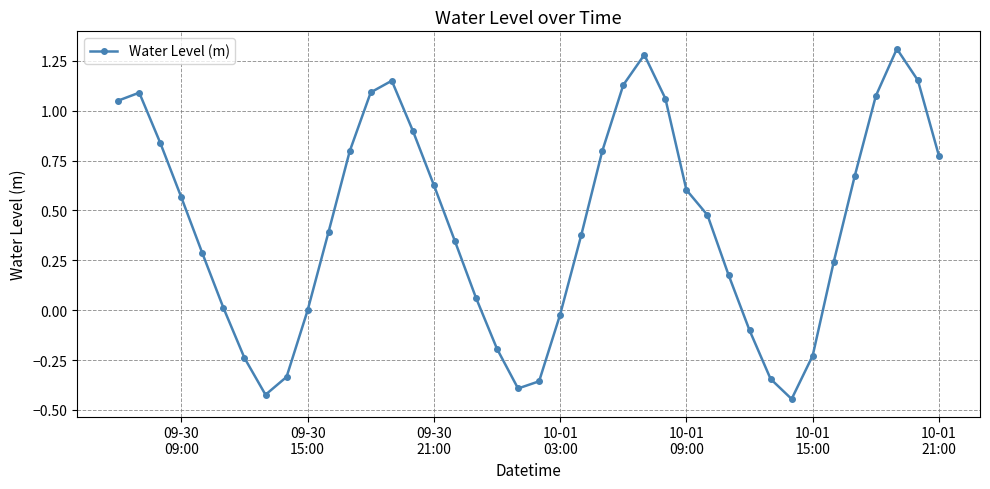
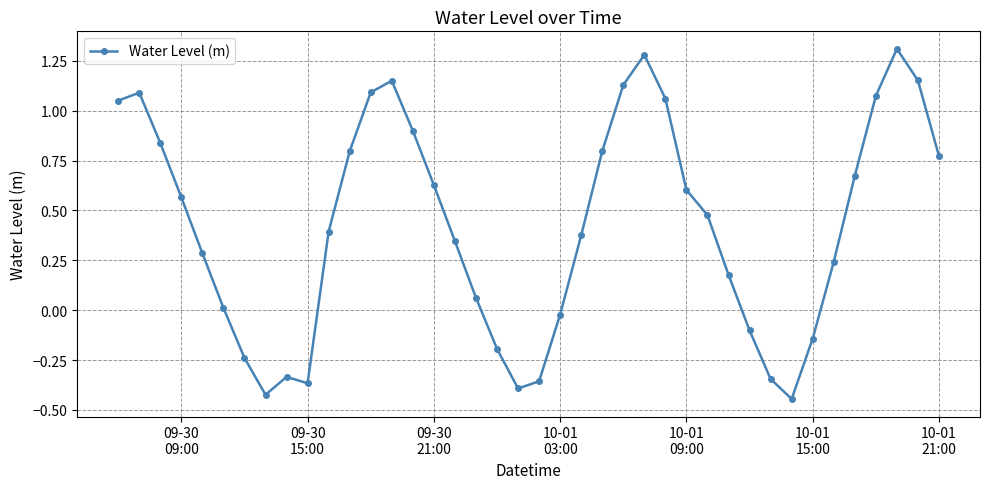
09-30 15:00: 0.00 -> -0.37
10-01 15:00: -0.23 -> -0.14
